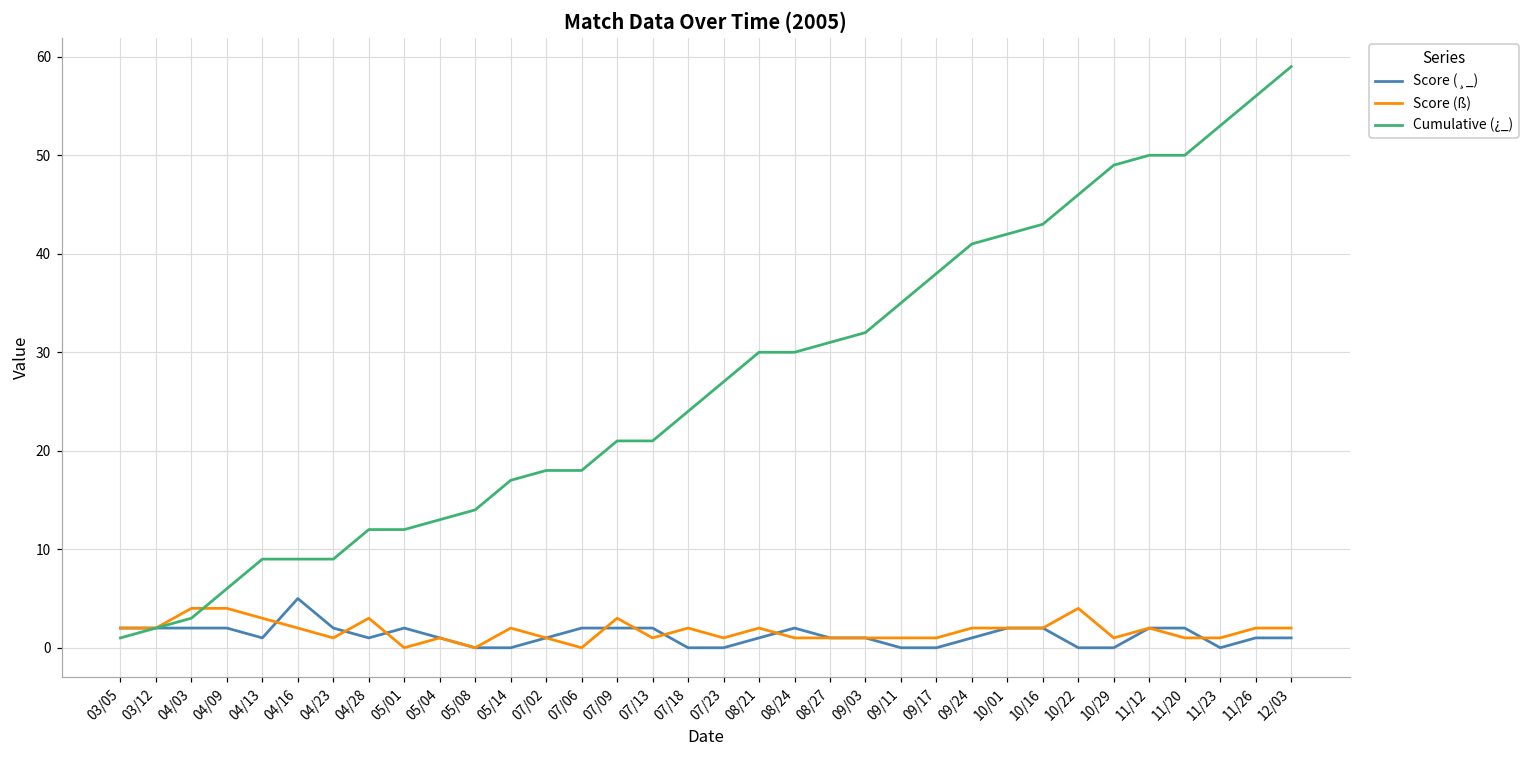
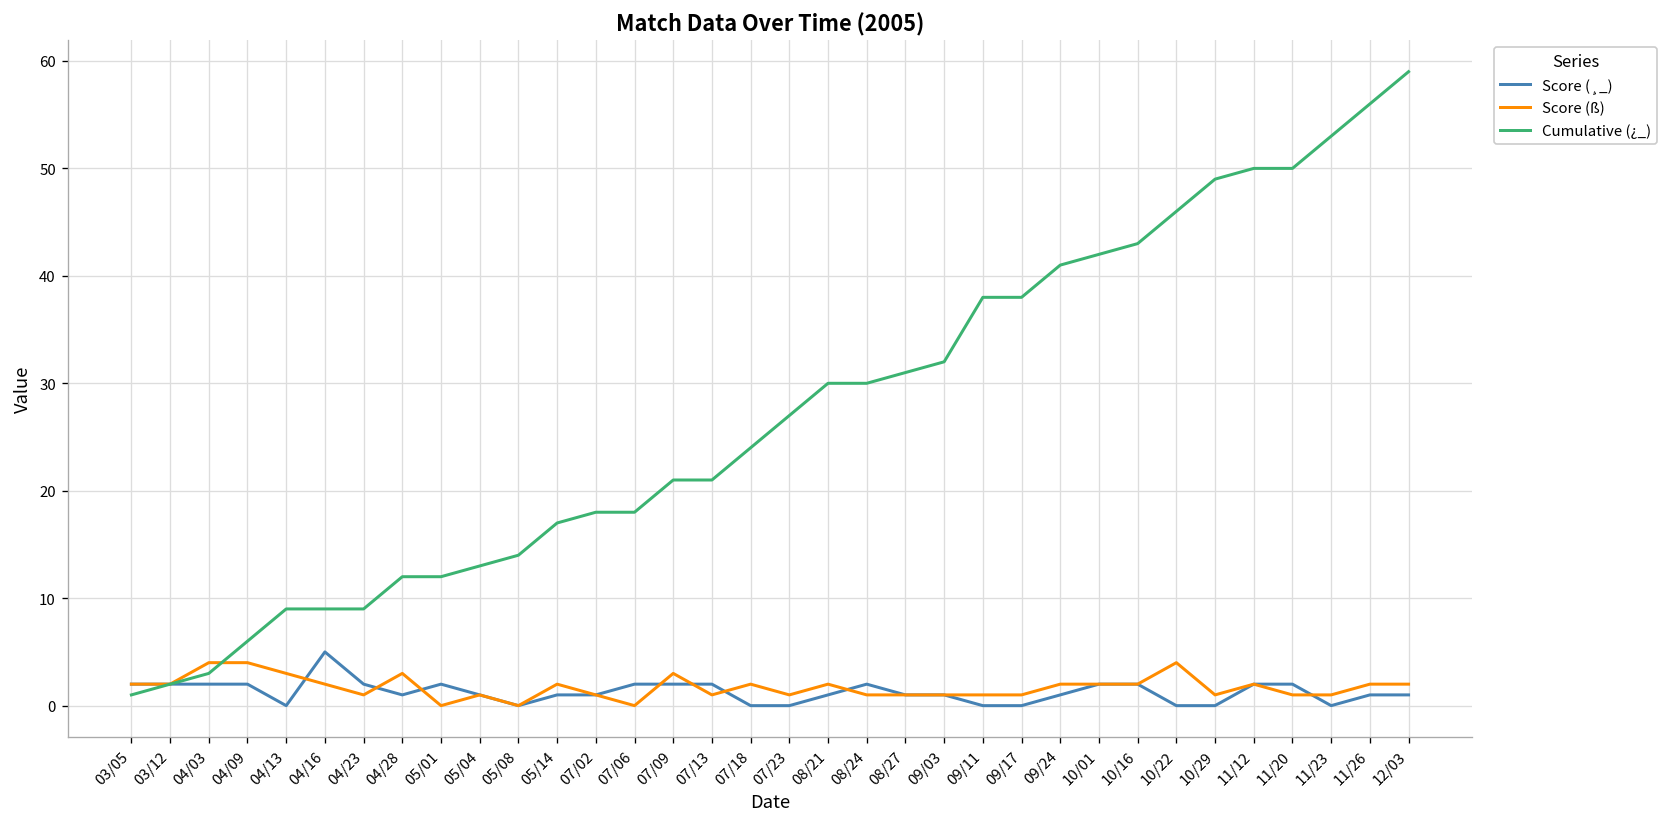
Score (¸_), 04/13: 1 -> 0
Score (¸_), 05/14: 0 -> 1
Cumulative (¿_), 09/11: 35 -> 38
